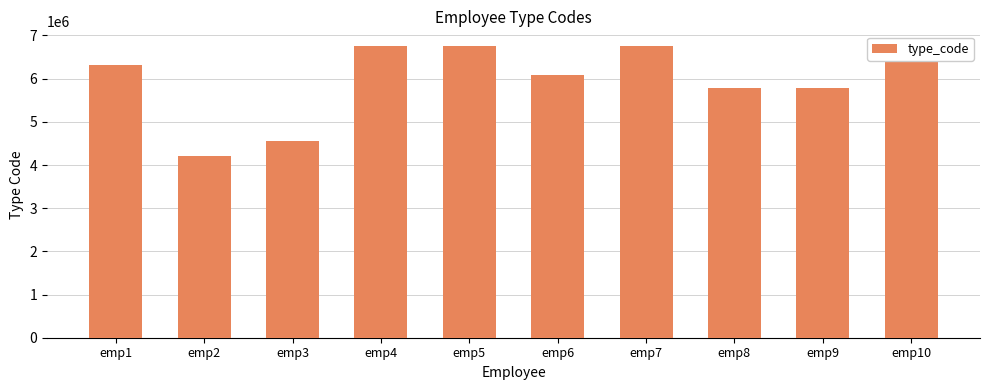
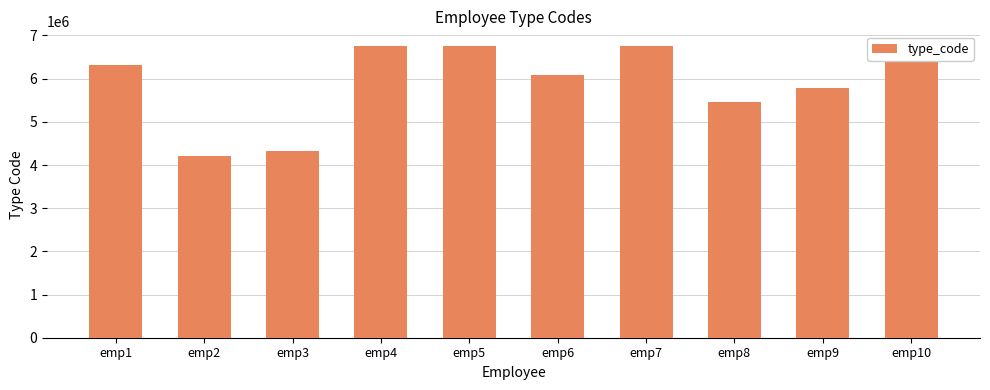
emp3: 4600000 -> 4300000
emp8: 5800000 -> 5400000
